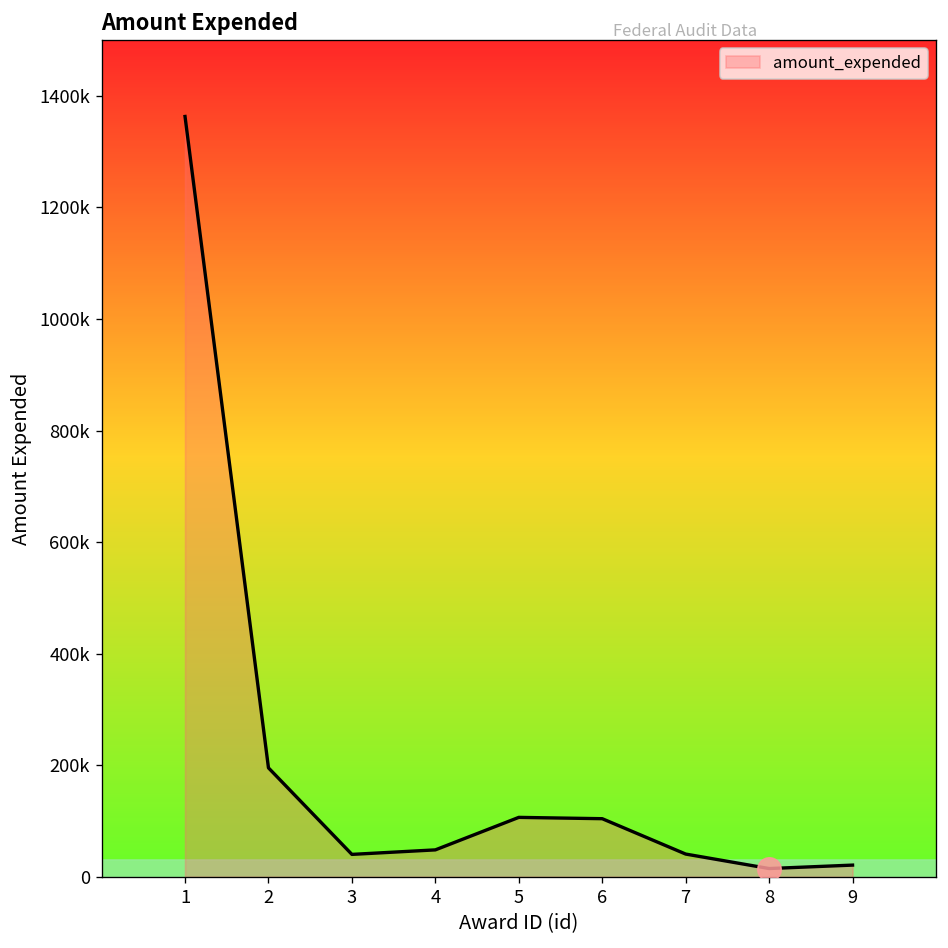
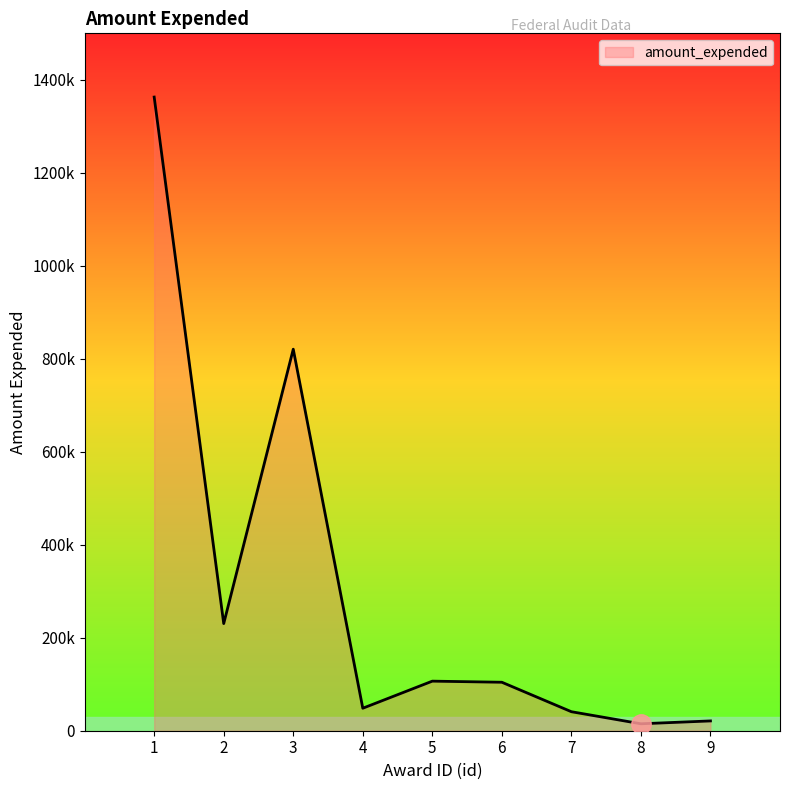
amount_expended, 2: 200000 -> 230000
amount_expended, 3: 40000 -> 820000
